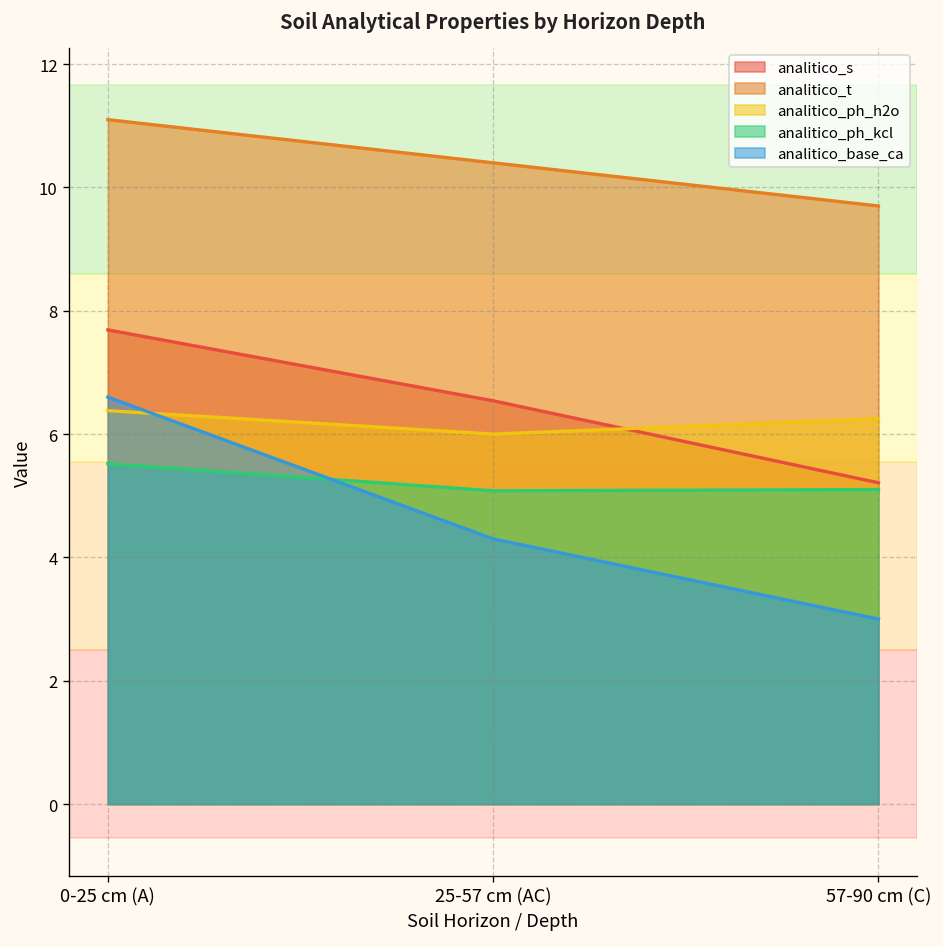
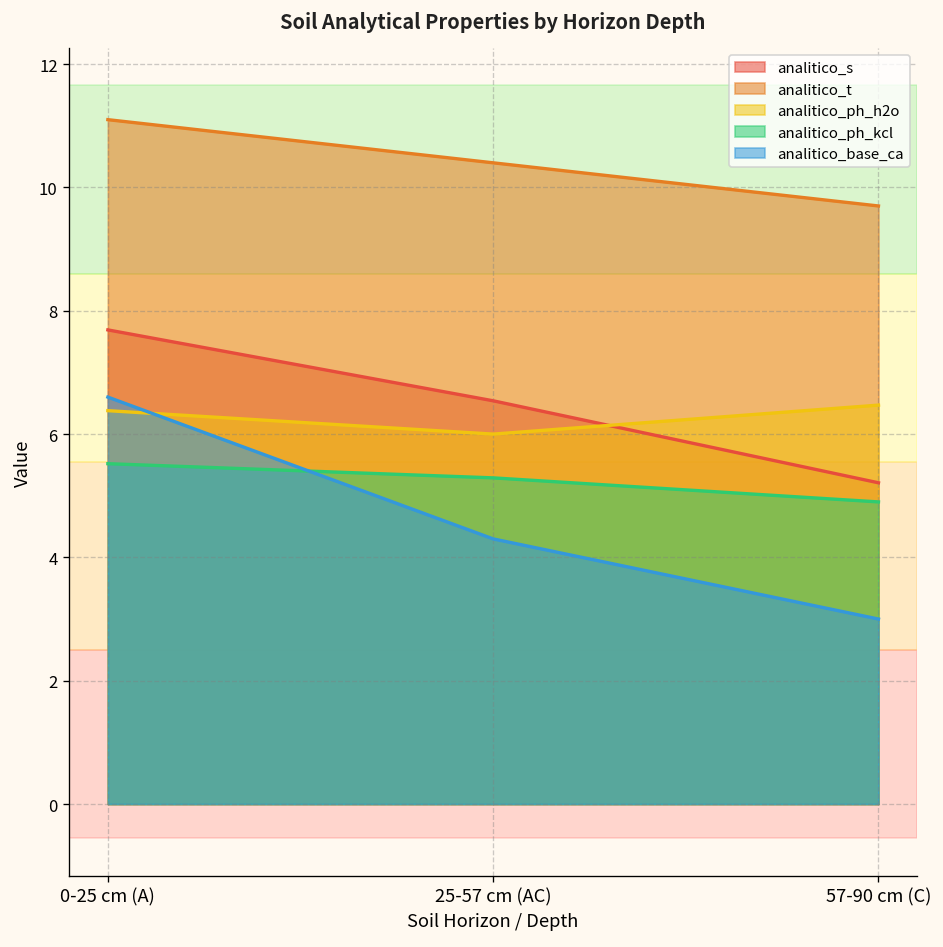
analitico_ph_kcl, 25-57 cm (AC): 5.1 -> 5.3
analitico_ph_h2o, 57-90 cm (C): 6.3 -> 6.5
analitico_ph_kcl, 57-90 cm (C): 5.1 -> 4.9
